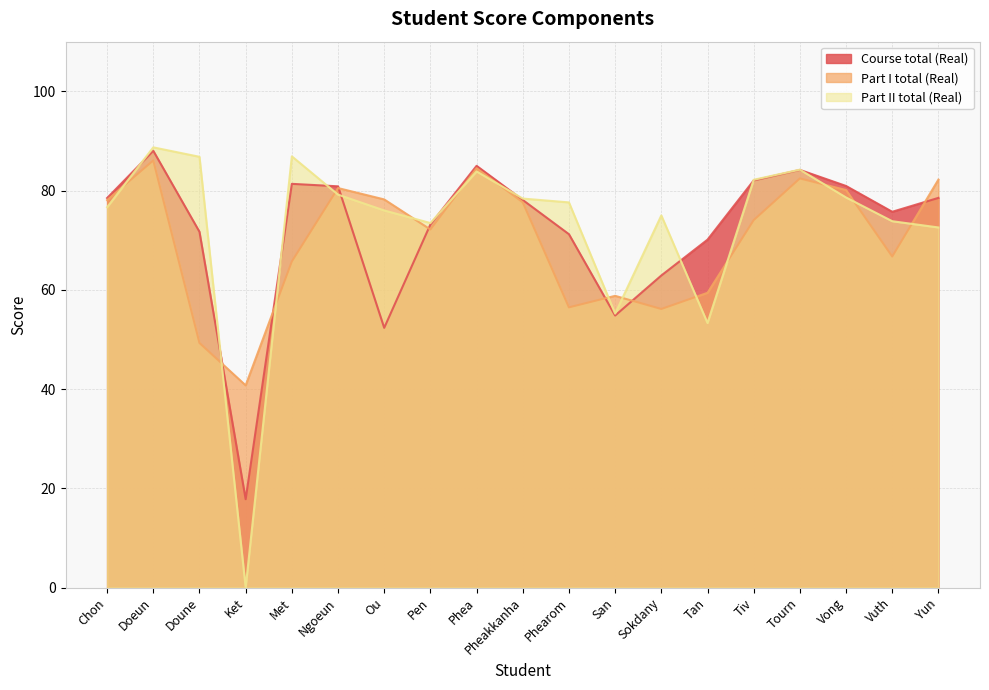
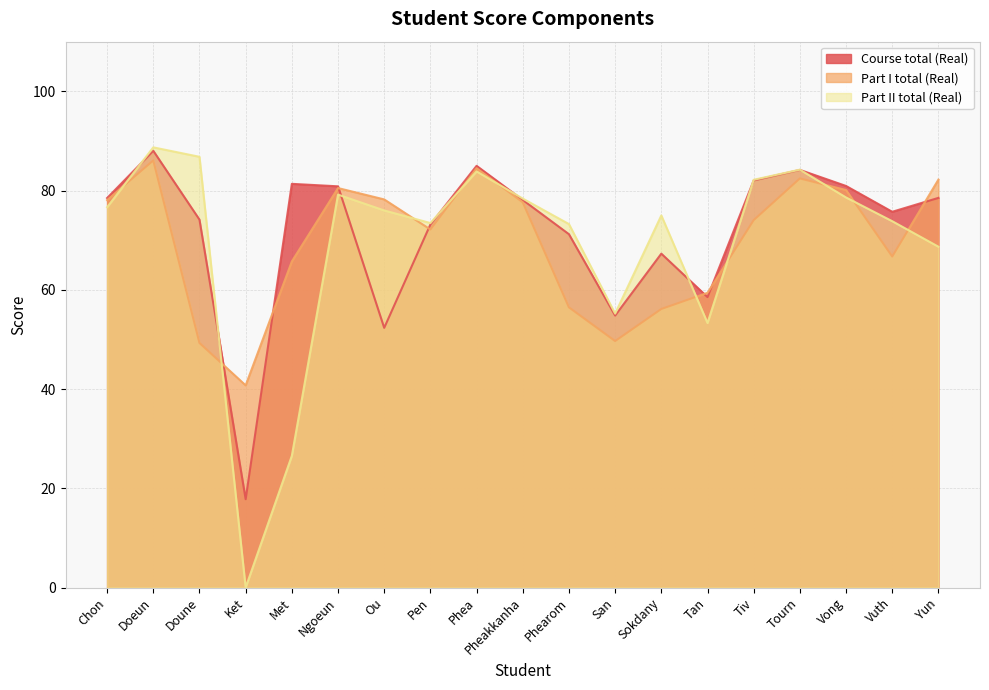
Course total (Real), Doune: 72 -> 74
Part II total (Real), Met: 87 -> 27
Part II total (Real), Phearom: 78 -> 73
Part I total (Real), San: 59 -> 50
Course total (Real), Sokdany: 63 -> 67
Course total (Real), Tan: 70 -> 59
Part II total (Real), Yun: 73 -> 69
